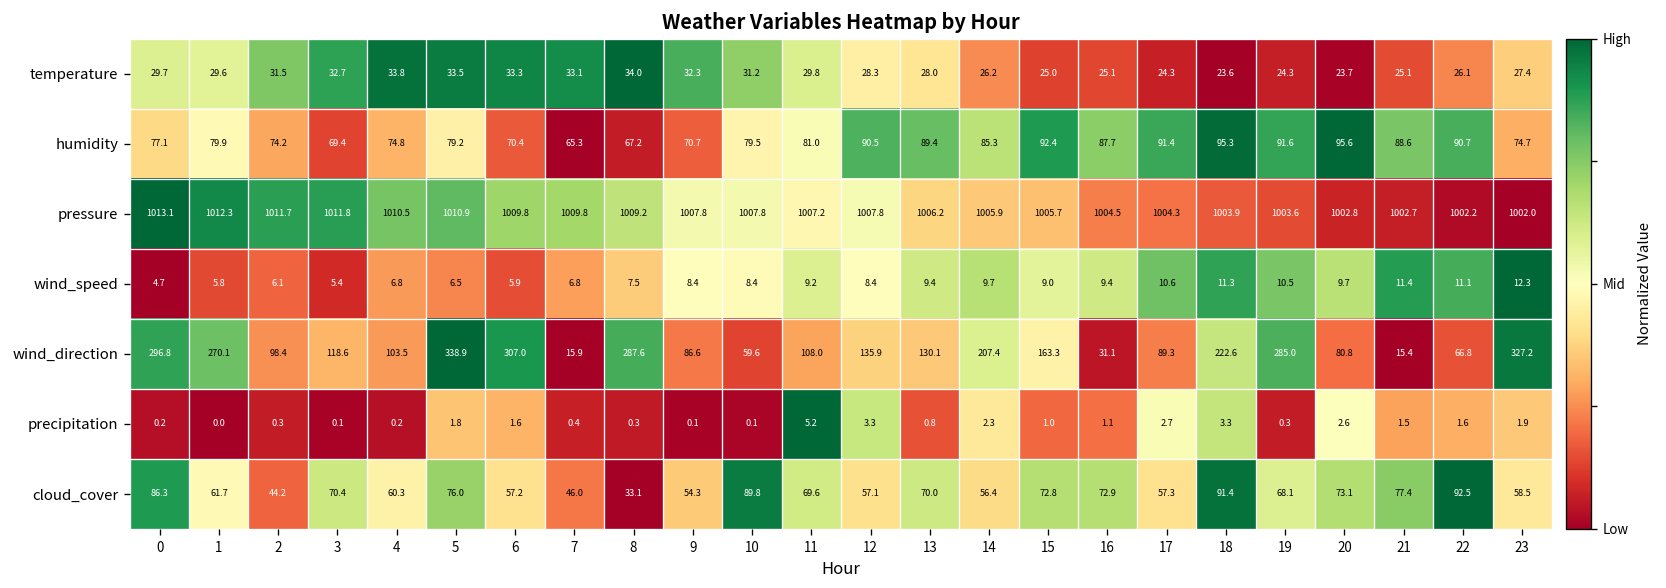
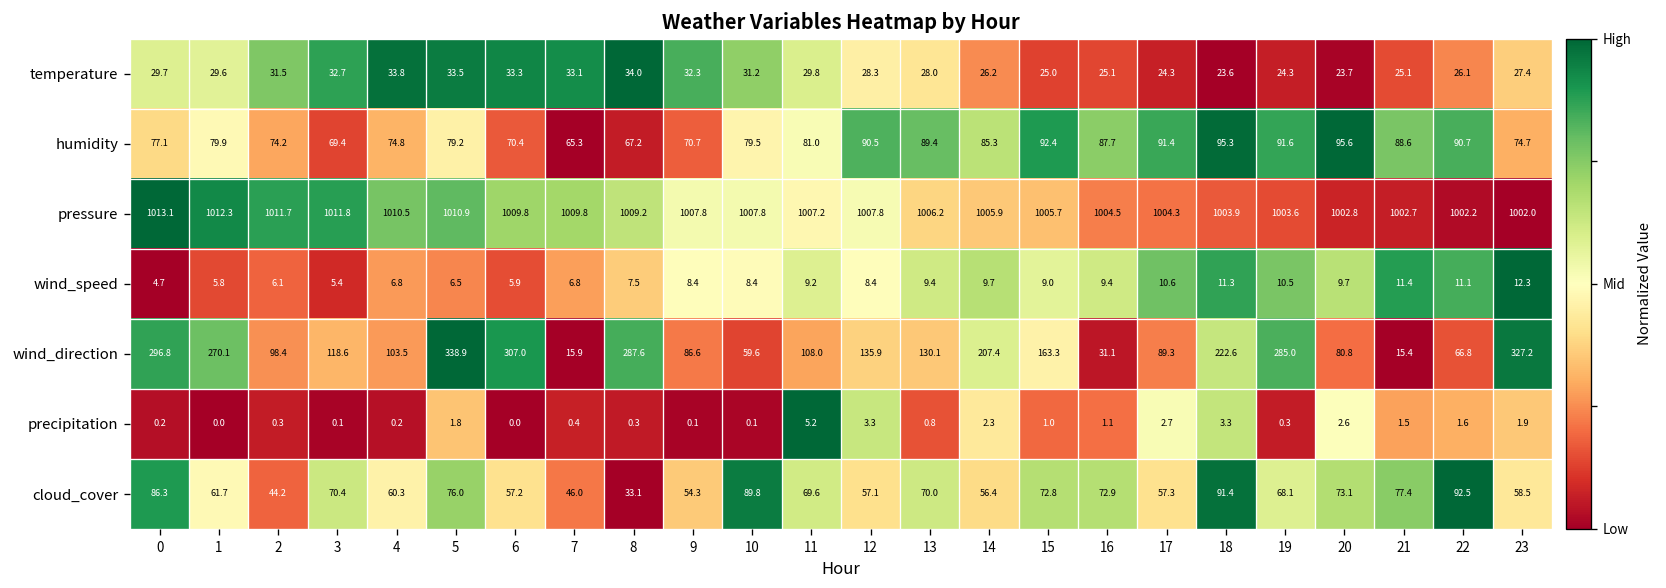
precipitation, 6: 1.6 -> 0.0
